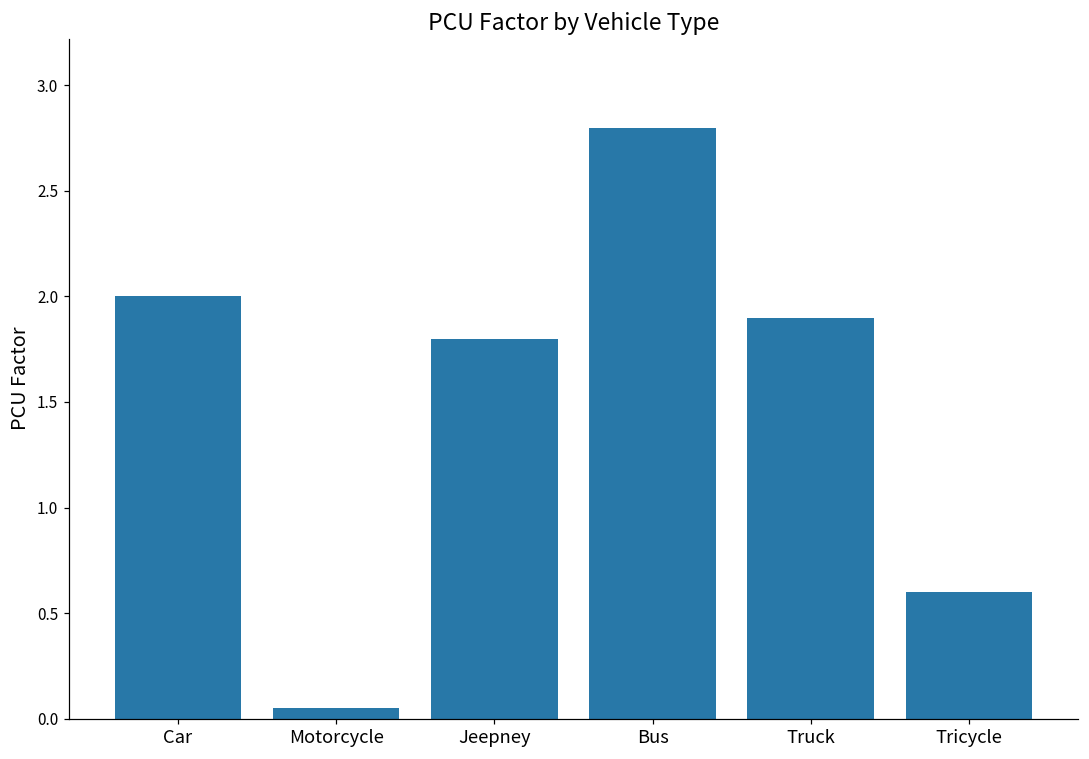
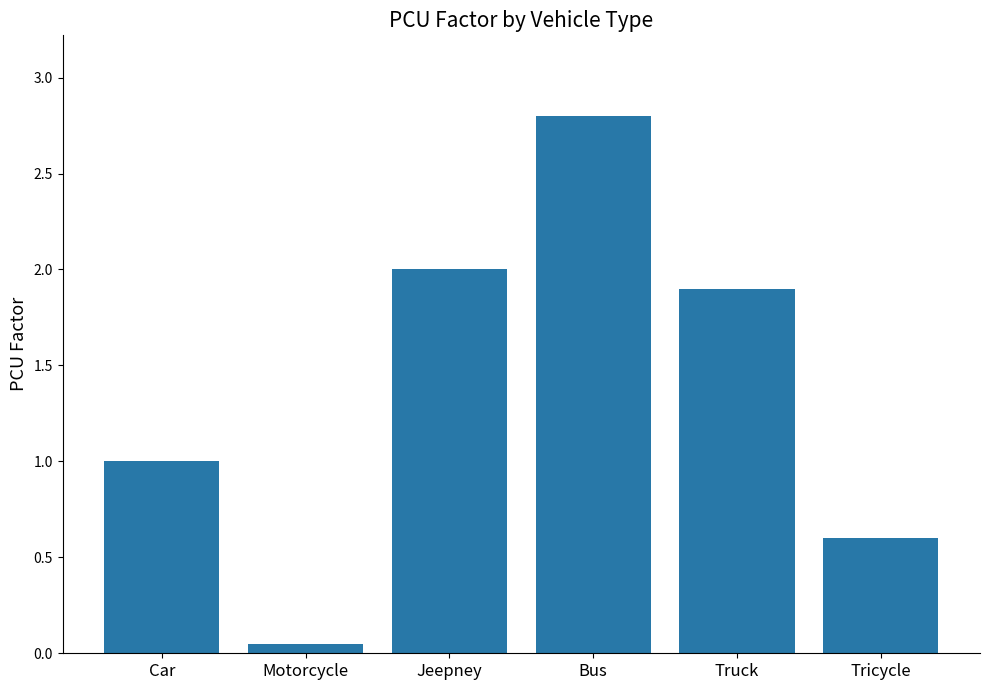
Car: 2 -> 1
Jeepney: 1.8 -> 2.0
